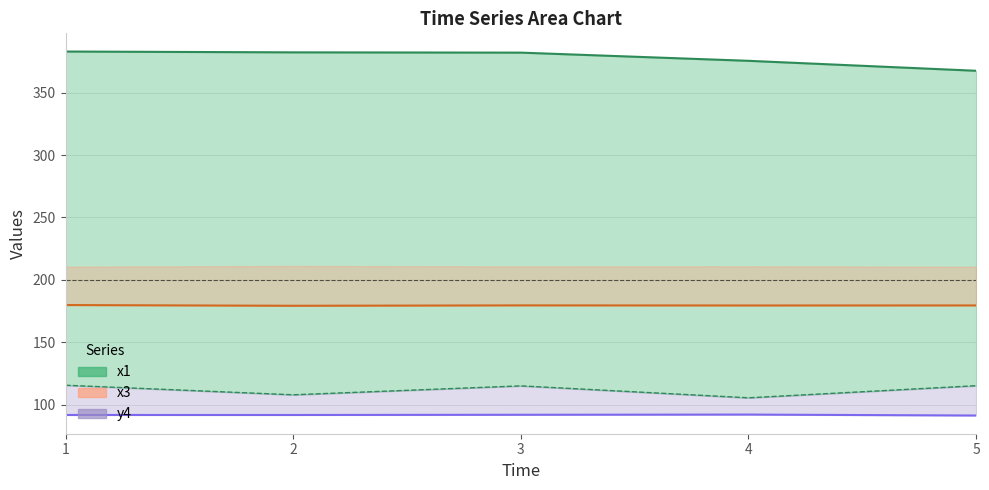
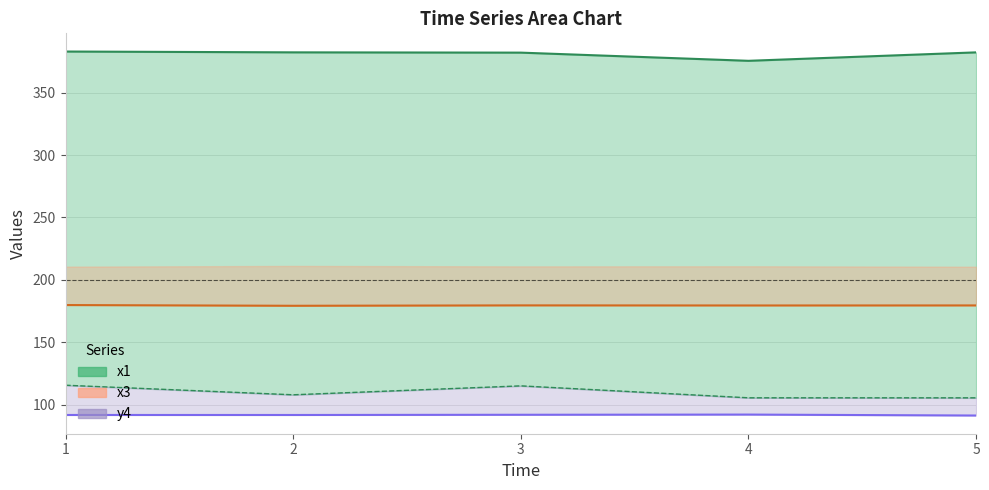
x1, 5: 368 -> 382
y4, 5: 115 -> 105
